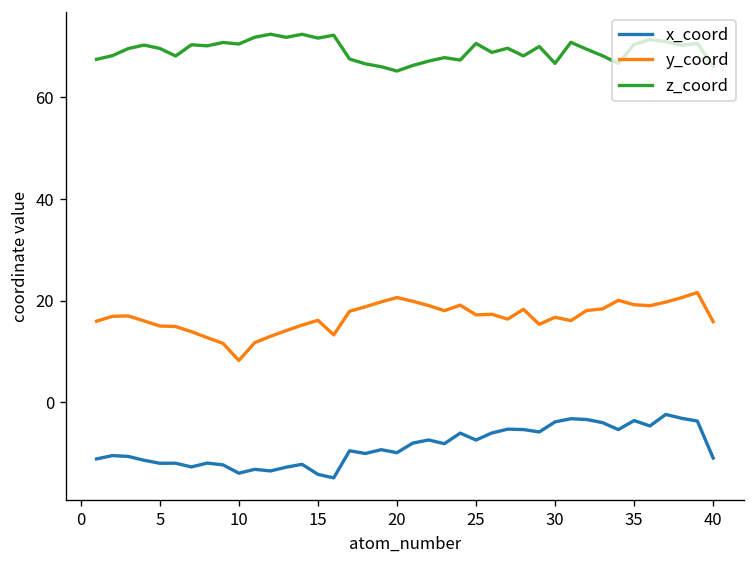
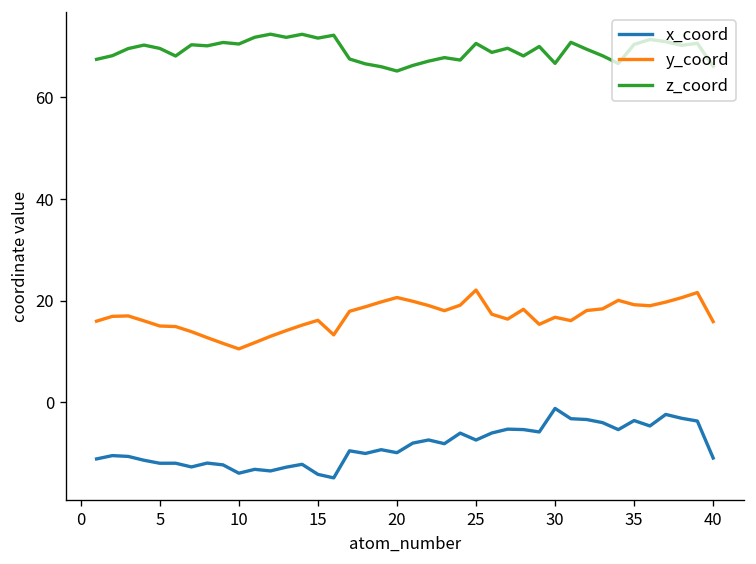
y_coord, 10: 8 -> 11
y_coord, 25: 17 -> 22
x_coord, 30: -4 -> -1
